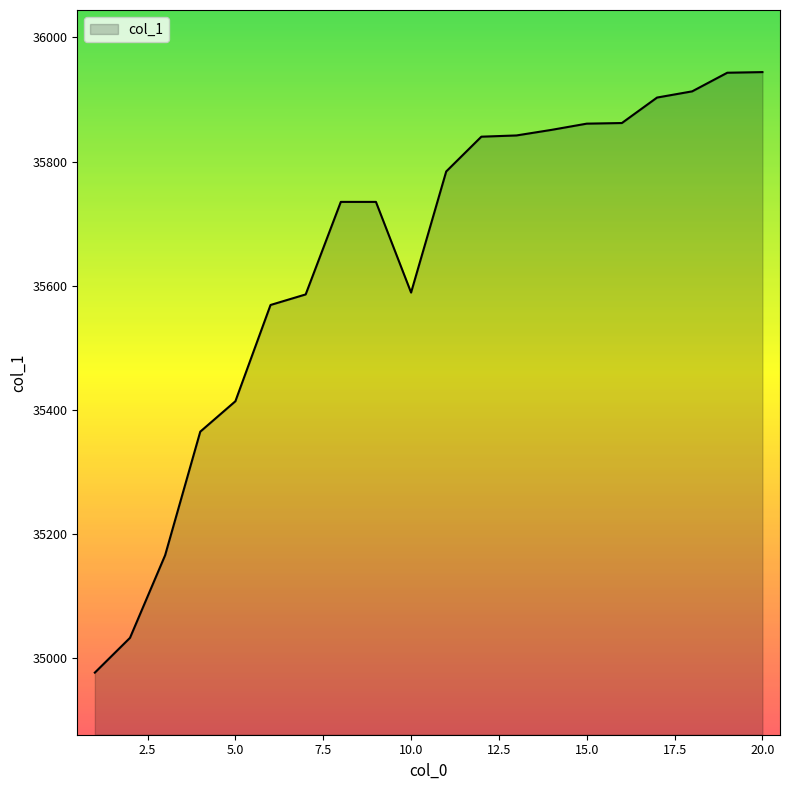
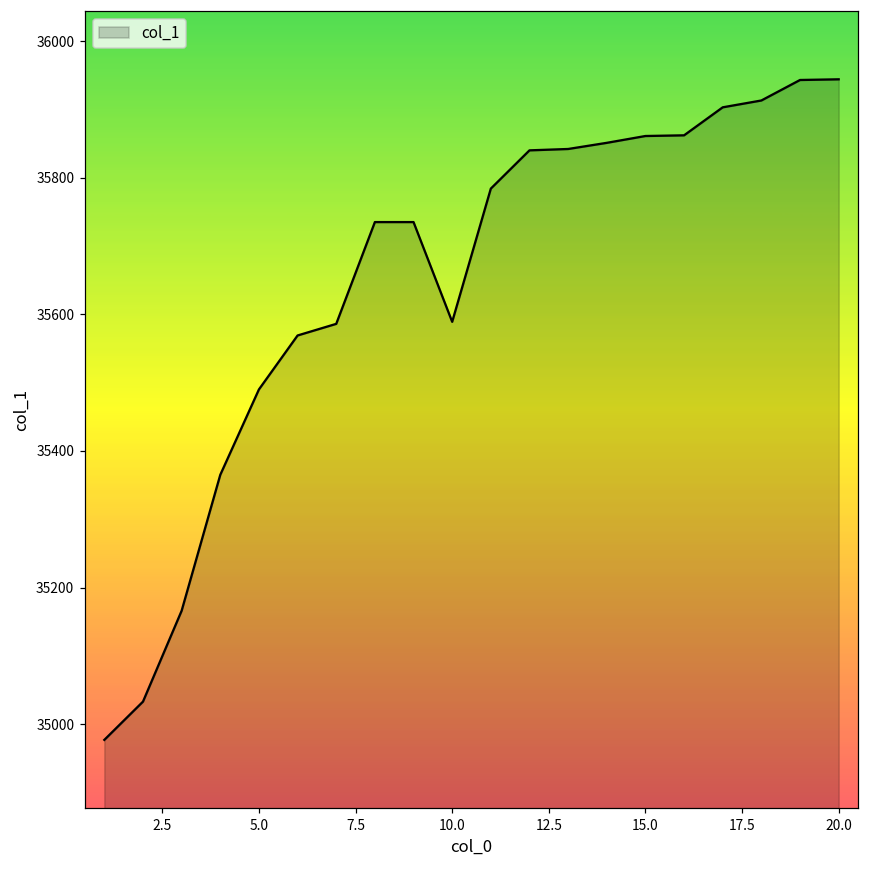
5.0: 35410 -> 35490
